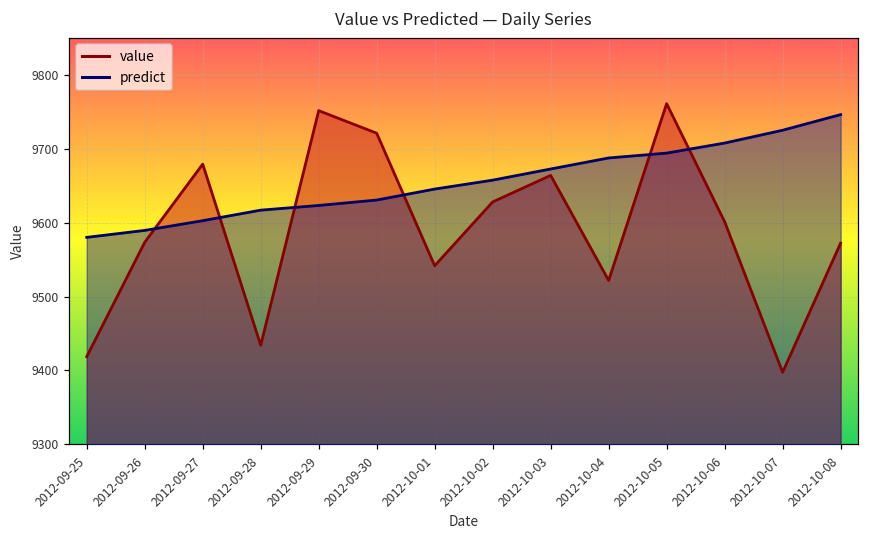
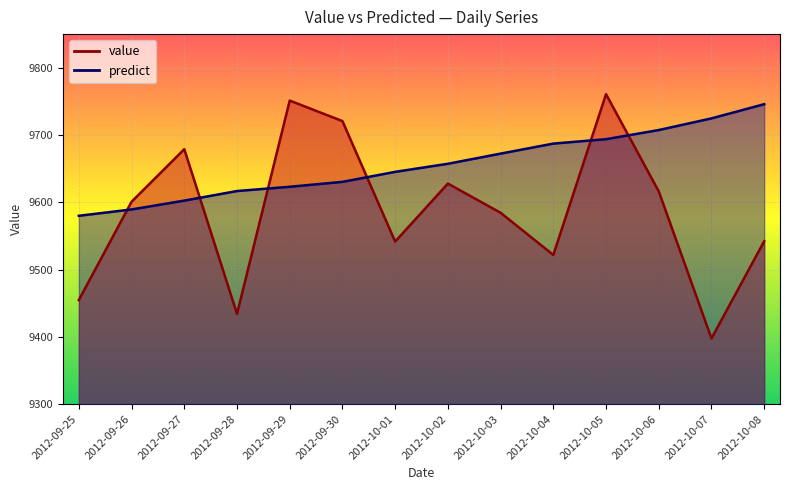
value, 2012-09-25: 9420 -> 9450
value, 2012-09-26: 9570 -> 9600
value, 2012-10-03: 9660 -> 9580
value, 2012-10-06: 9600 -> 9620
value, 2012-10-08: 9570 -> 9540
